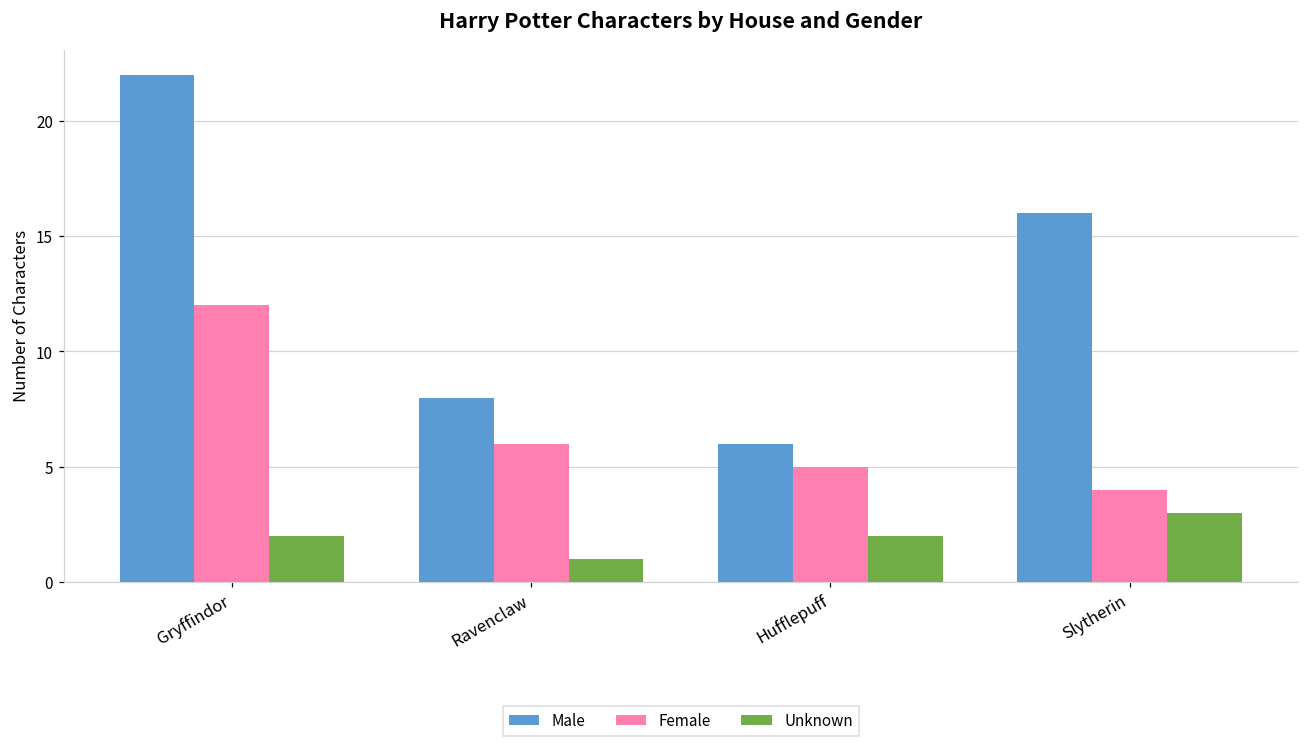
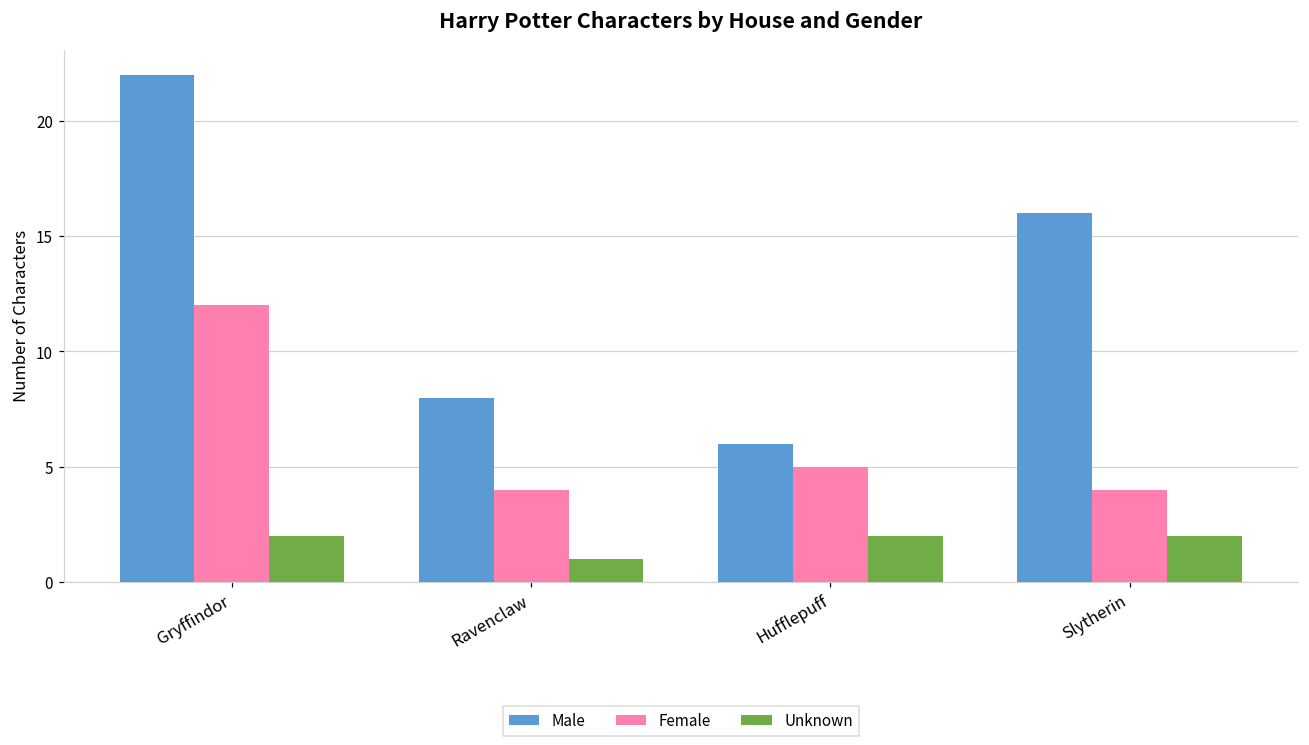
Female, Ravenclaw: 6 -> 4
Unknown, Slytherin: 3 -> 2
